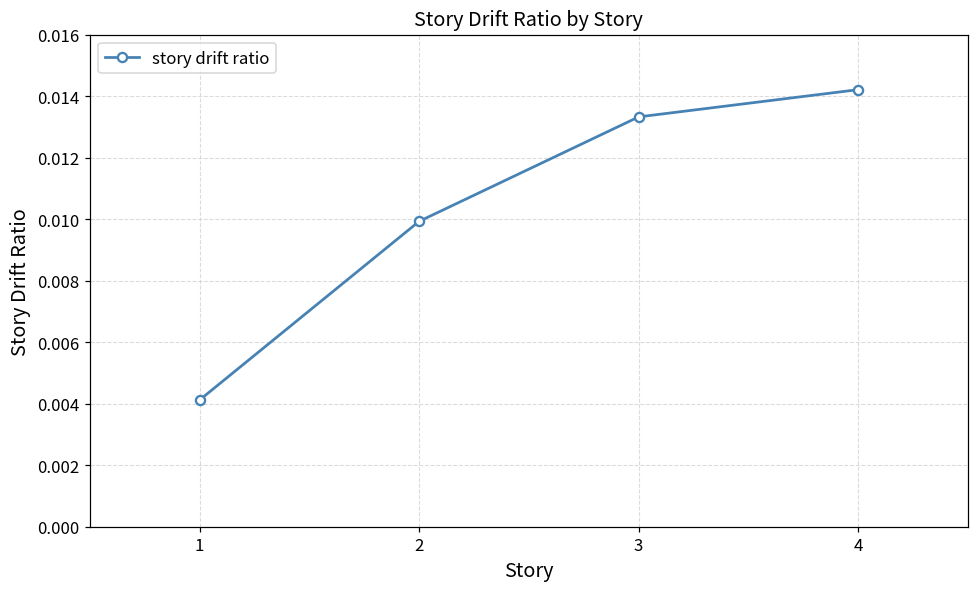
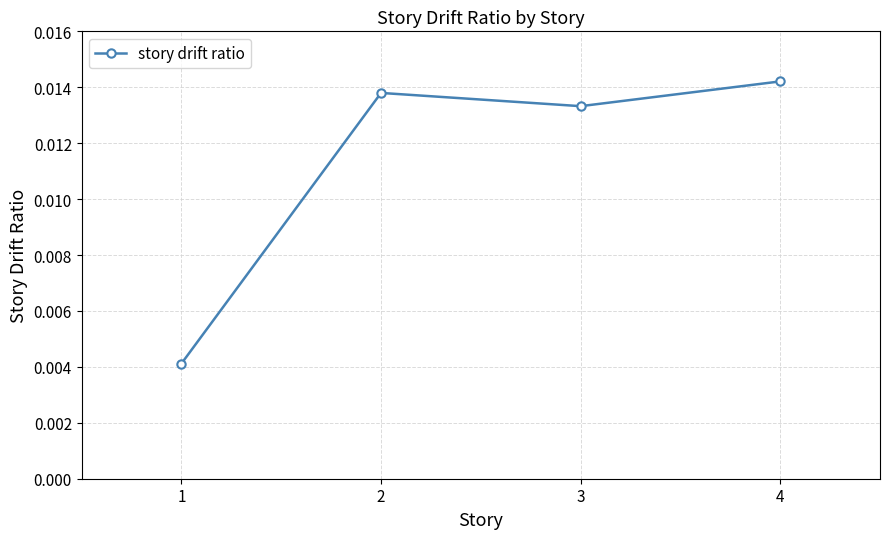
2: 0.0099 -> 0.0138
